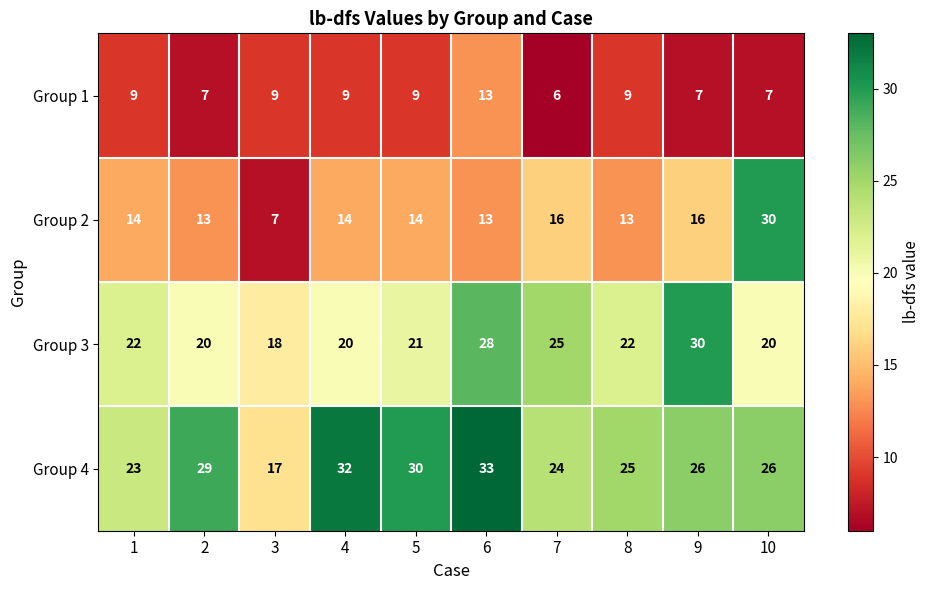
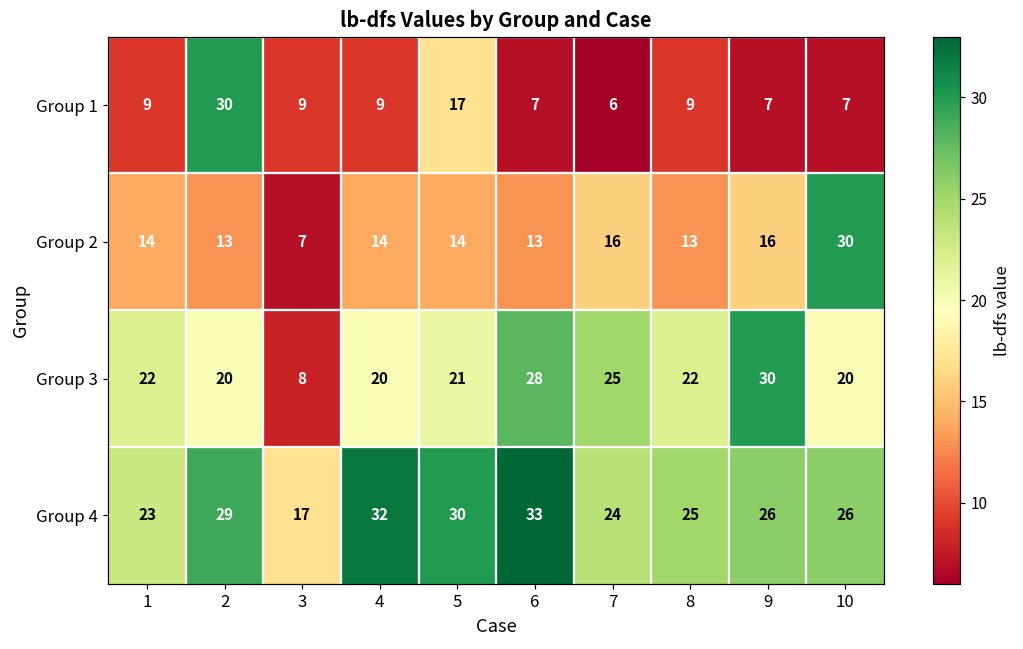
Group 1, 2: 7 -> 30
Group 1, 5: 9 -> 17
Group 1, 6: 13 -> 7
Group 3, 3: 18 -> 8
